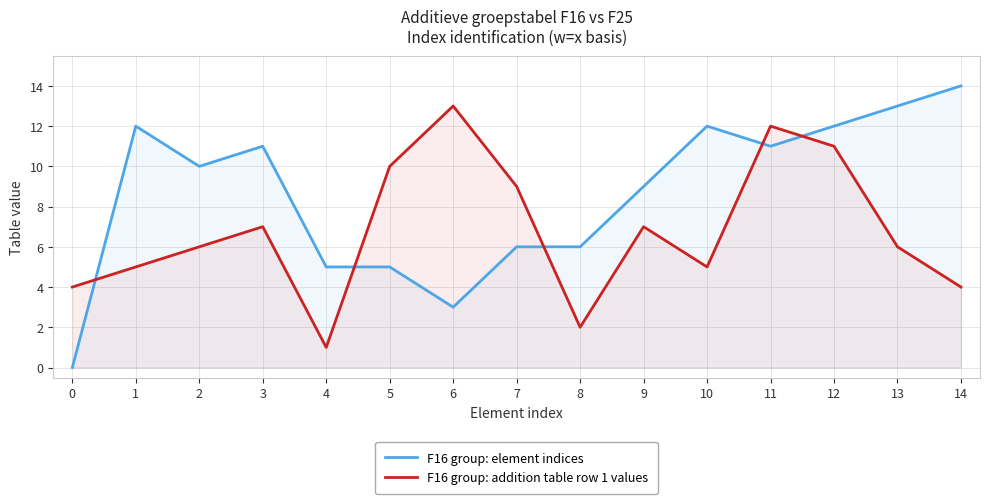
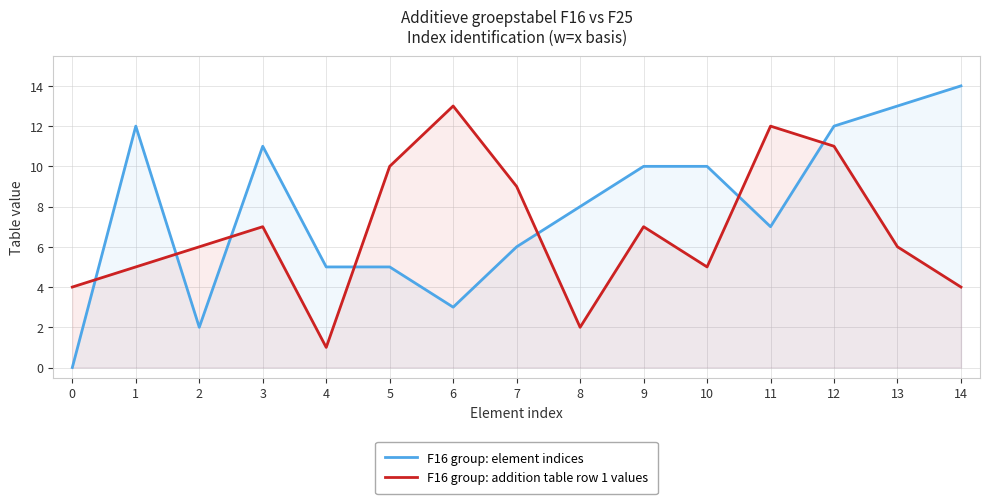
F16 group: element indices, 2: 10 -> 2
F16 group: element indices, 8: 6 -> 8
F16 group: element indices, 9: 9 -> 10
F16 group: element indices, 10: 12 -> 10
F16 group: element indices, 11: 11 -> 7
